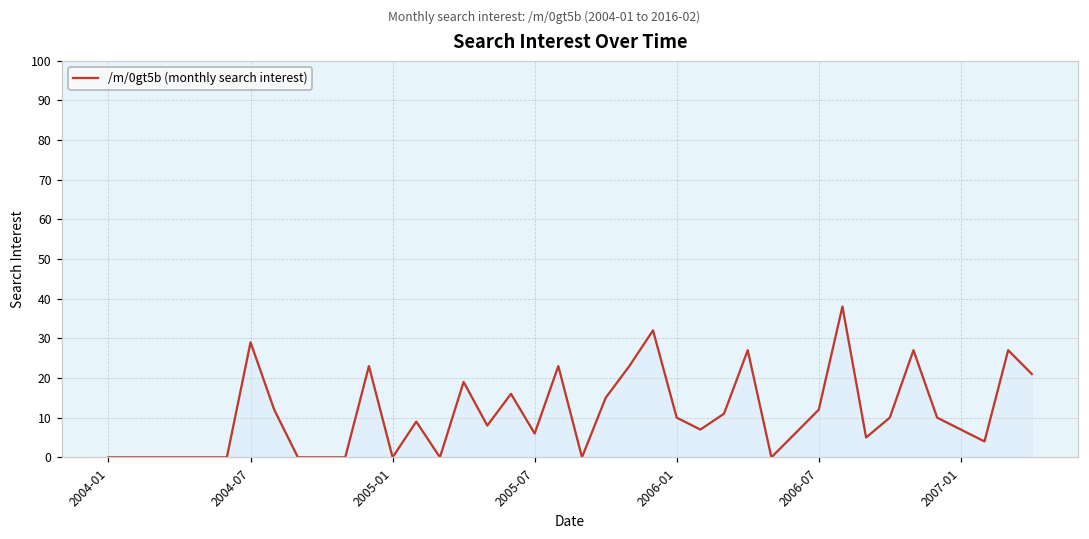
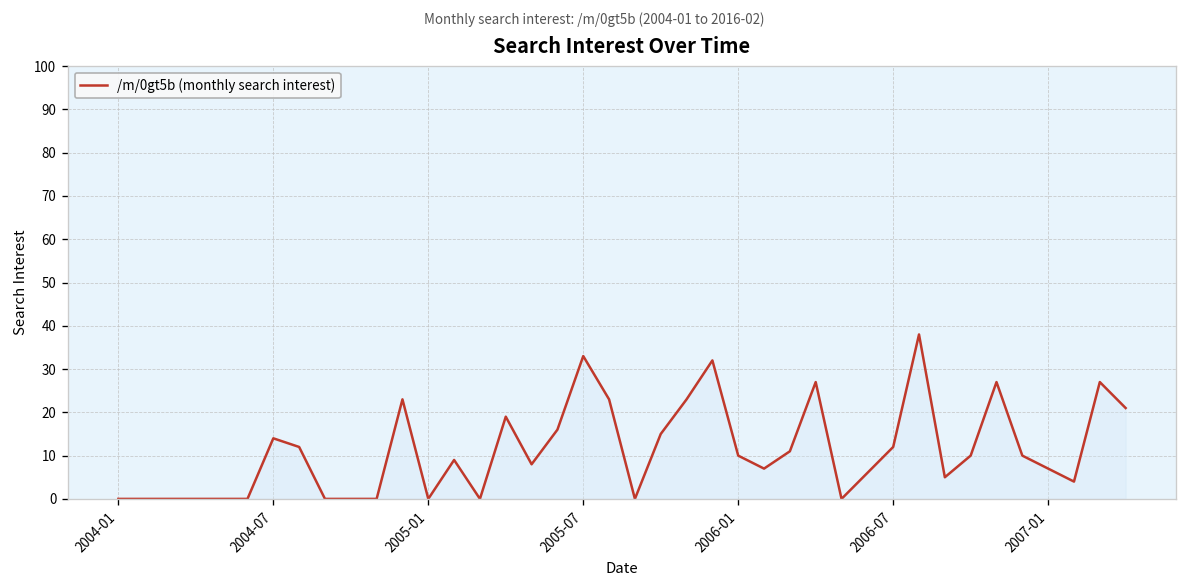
2004-07: 29 -> 14
2005-07: 6 -> 33
